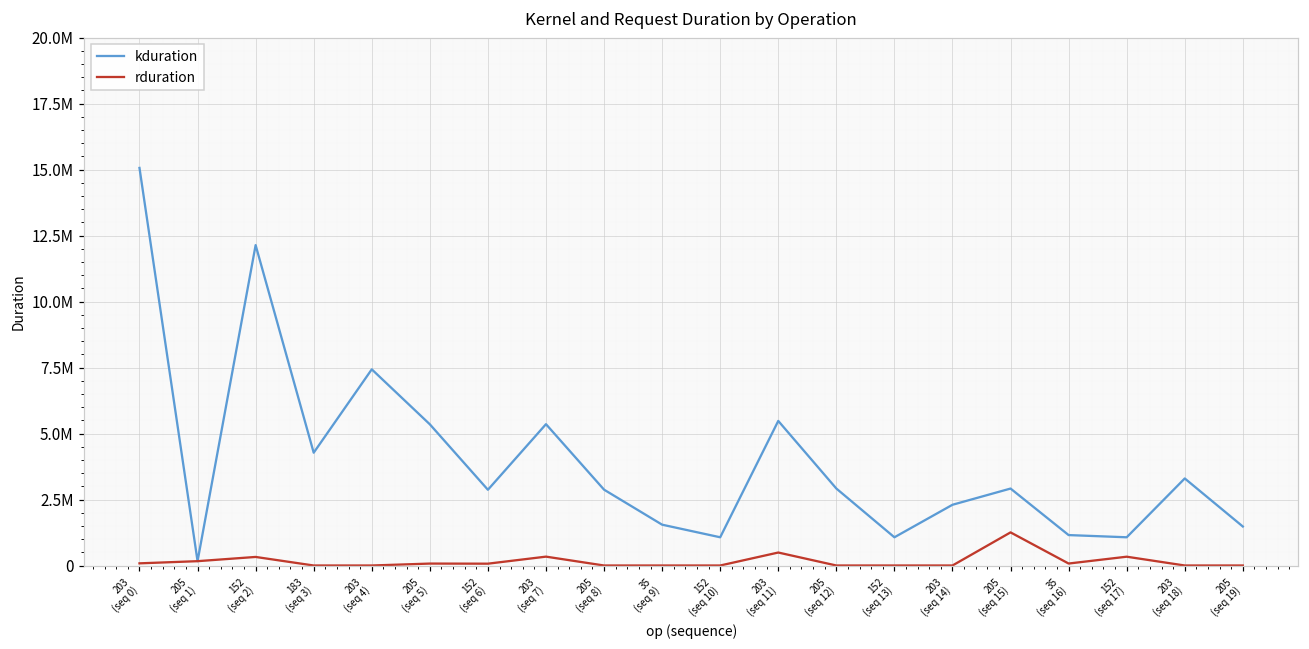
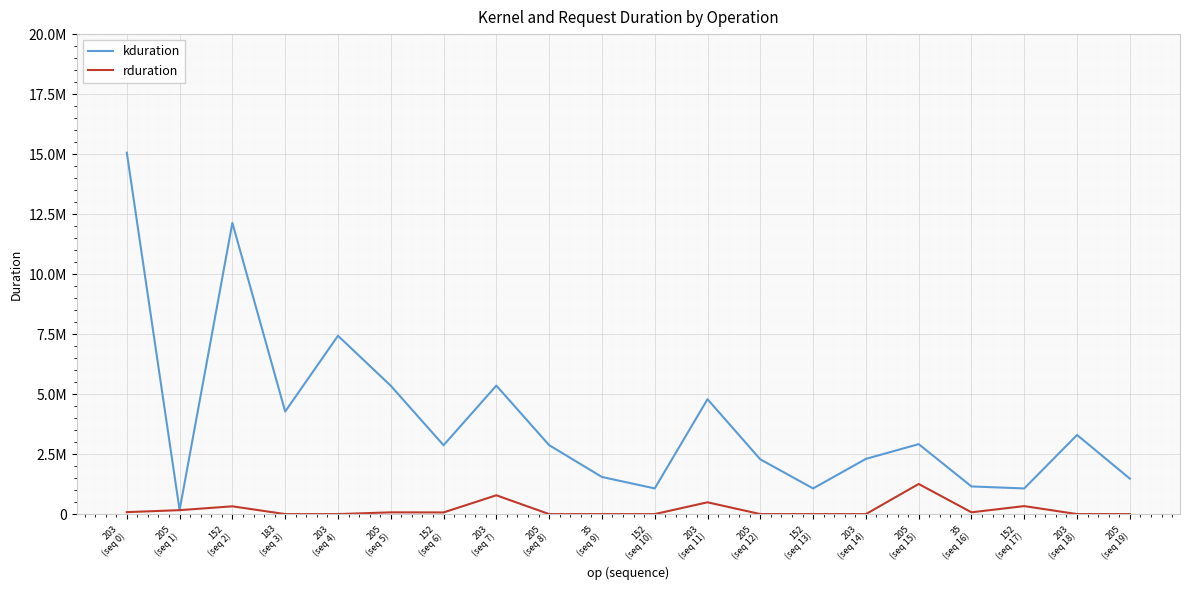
rduration, 203 (seq 7): 300000 -> 800000
kduration, 203 (seq 11): 5500000 -> 4800000
kduration, 205 (seq 12): 2900000 -> 2300000
